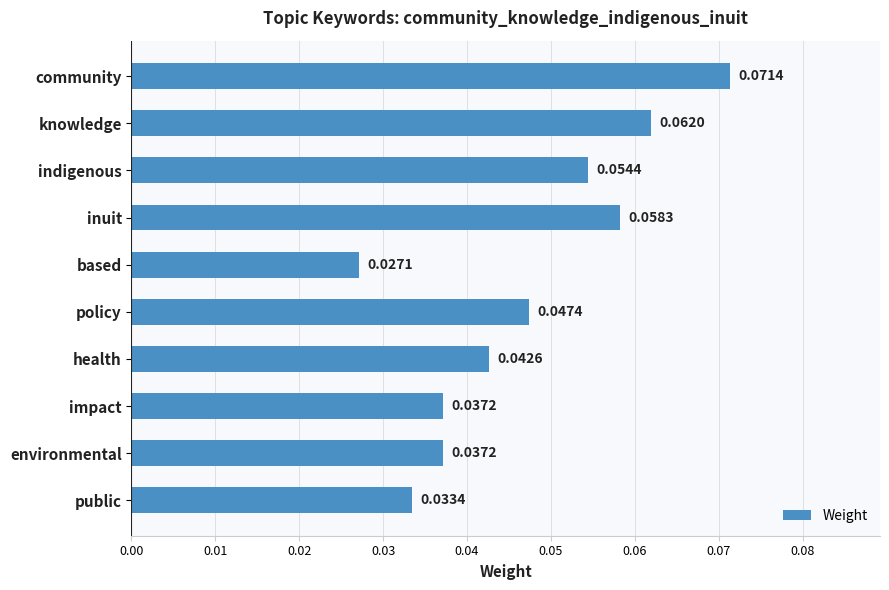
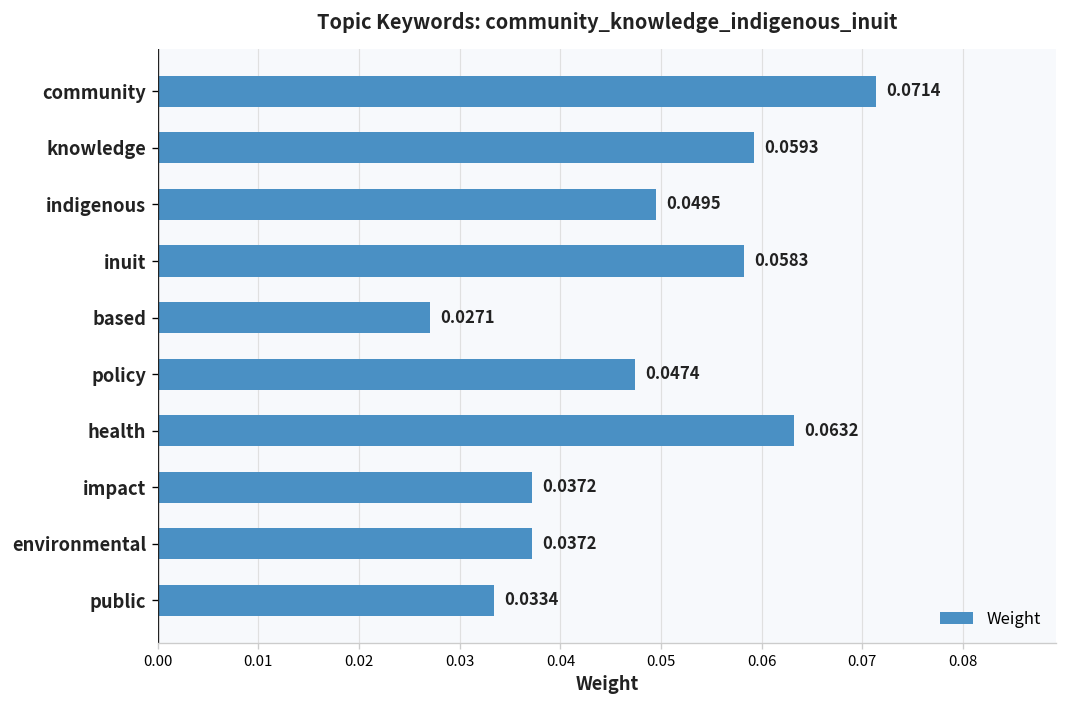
knowledge: 0.0620 -> 0.0593
indigenous: 0.0544 -> 0.0495
health: 0.0426 -> 0.0632
